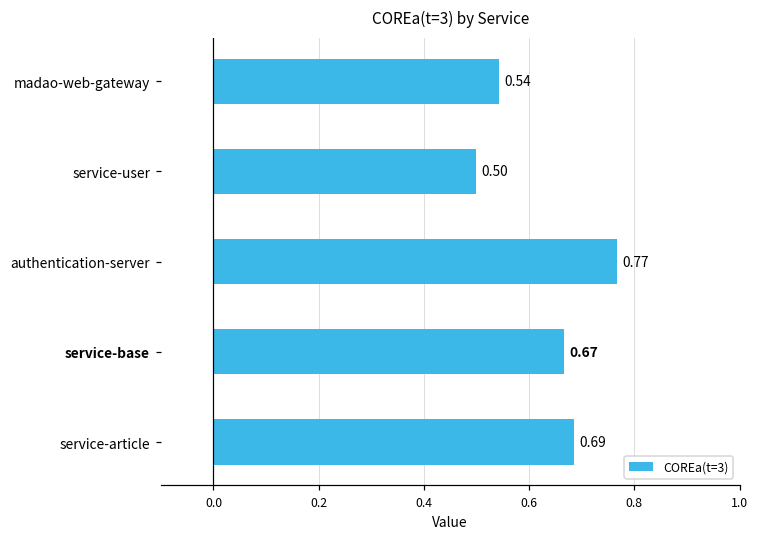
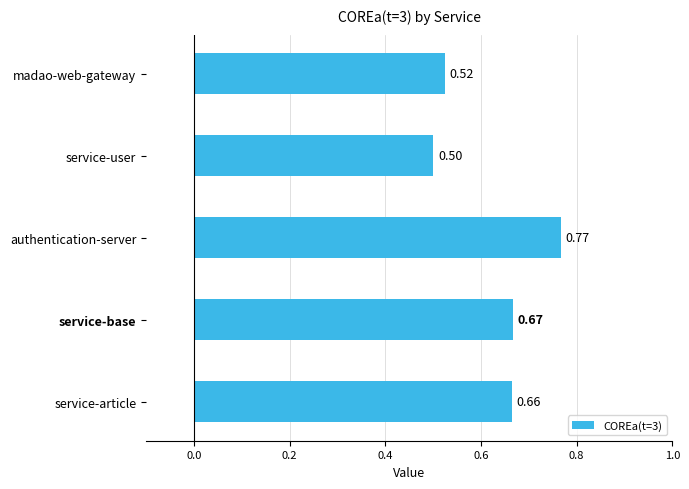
madao-web-gateway: 0.54 -> 0.52
service-article: 0.69 -> 0.66
